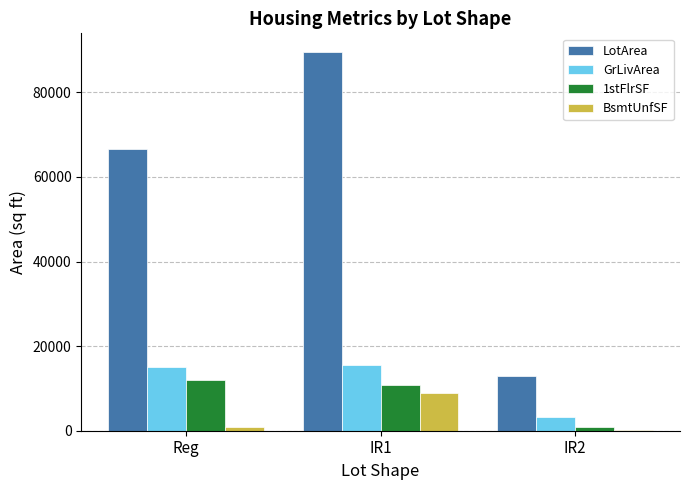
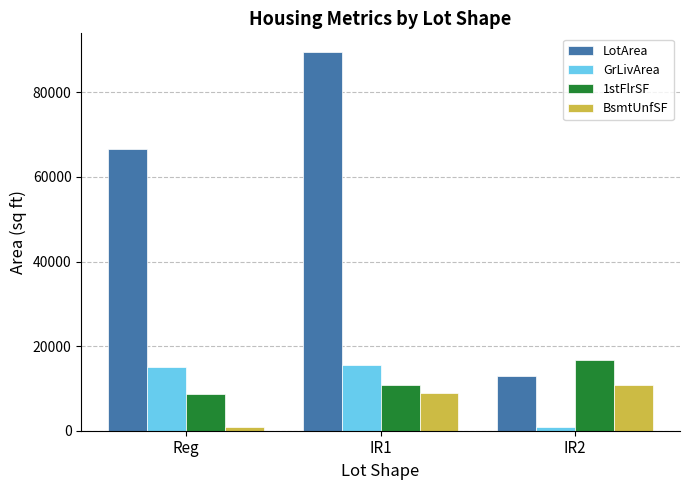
1stFlrSF, Reg: 12000 -> 9000
GrLivArea, IR2: 3000 -> 1000
1stFlrSF, IR2: 1000 -> 17000
BsmtUnfSF, IR2: 0 -> 11000
